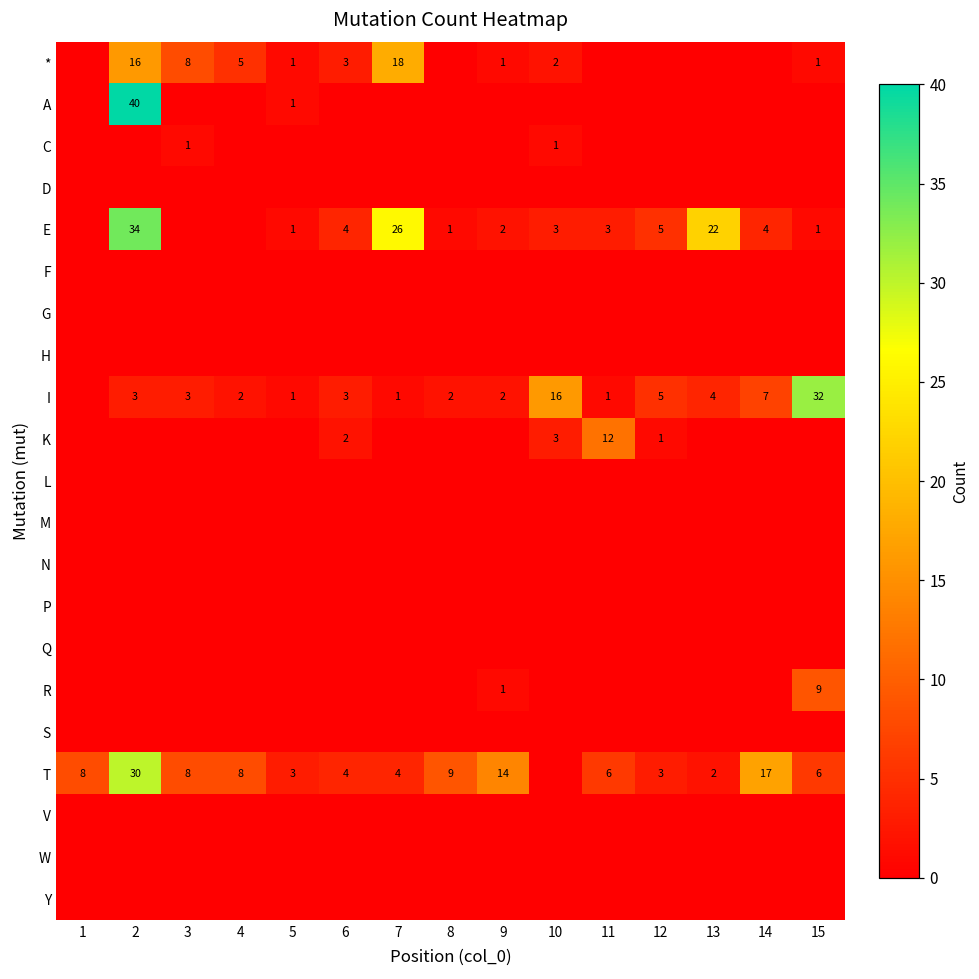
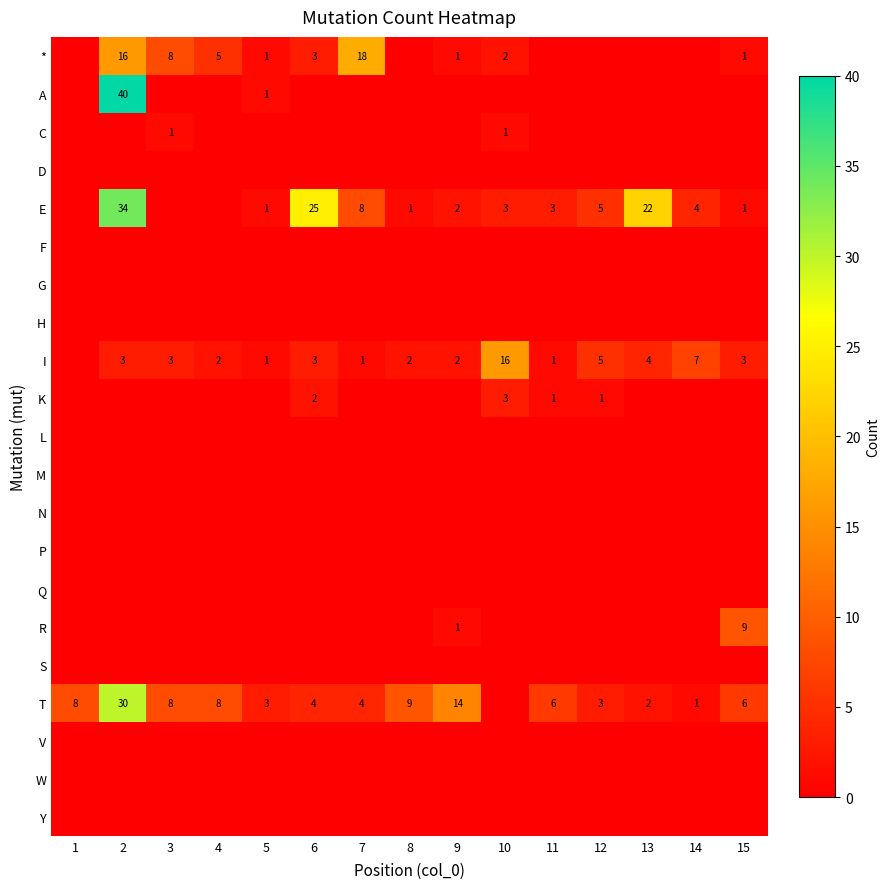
E, 6: 4 -> 25
E, 7: 26 -> 8
I, 15: 32 -> 3
K, 11: 12 -> 1
T, 14: 17 -> 1
